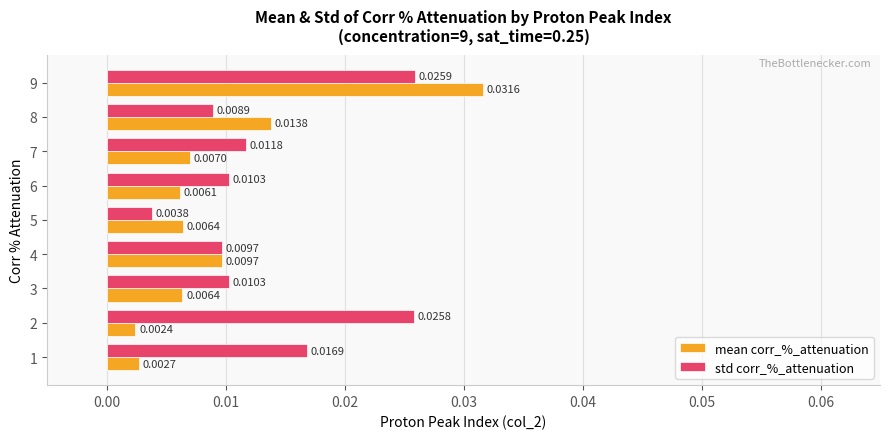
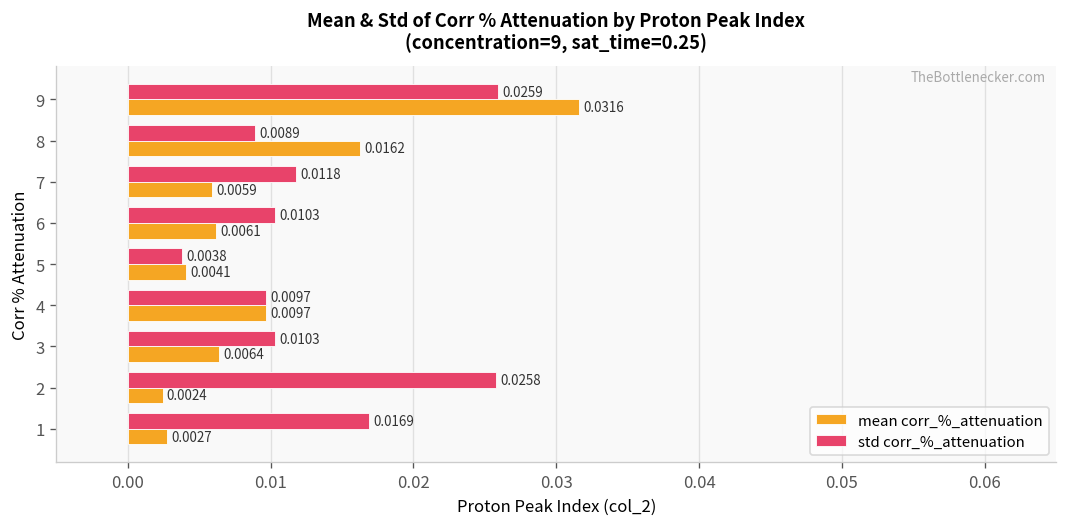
mean corr_%_attenuation, 8: 0.0138 -> 0.0162
mean corr_%_attenuation, 7: 0.0070 -> 0.0059
mean corr_%_attenuation, 5: 0.0064 -> 0.0041
